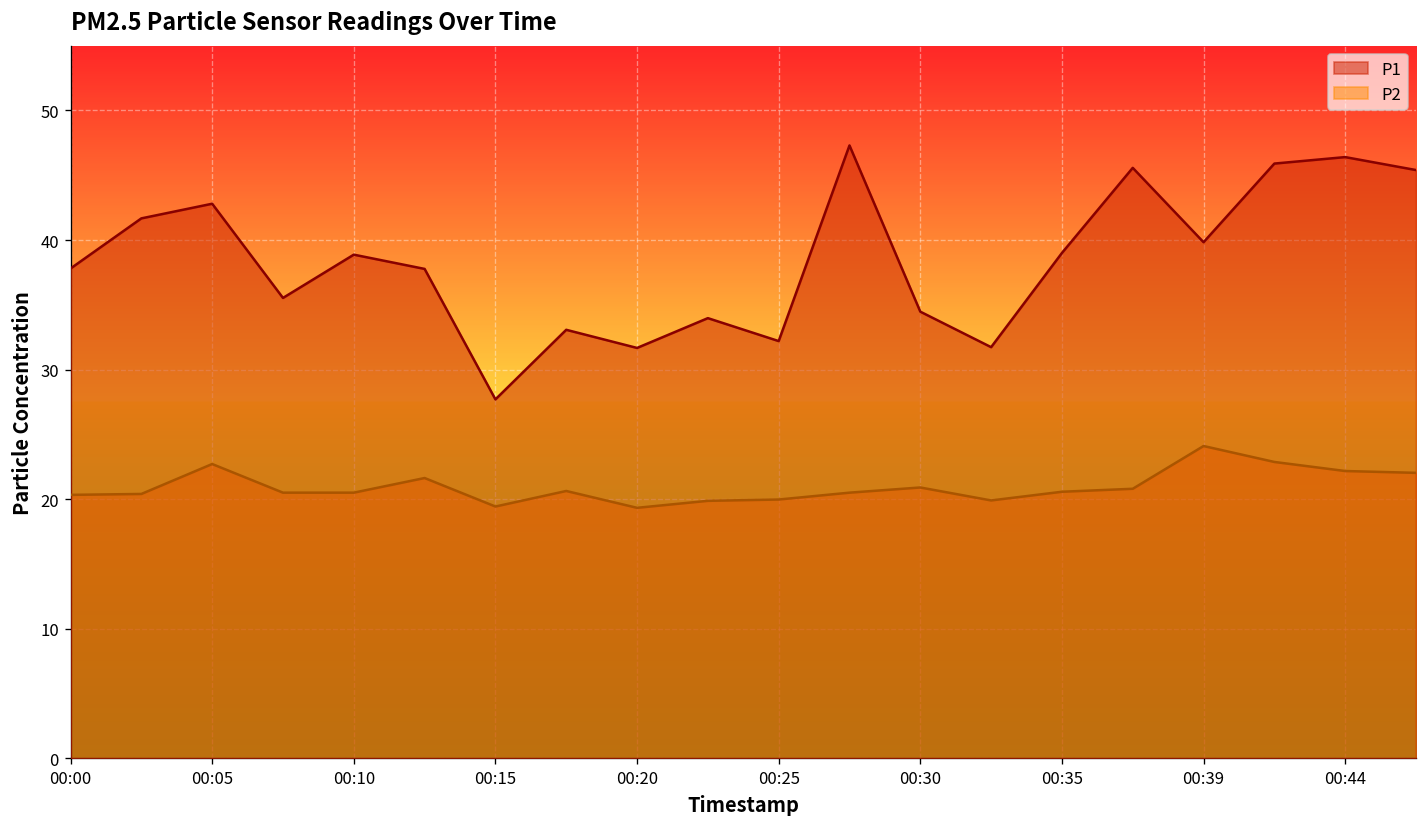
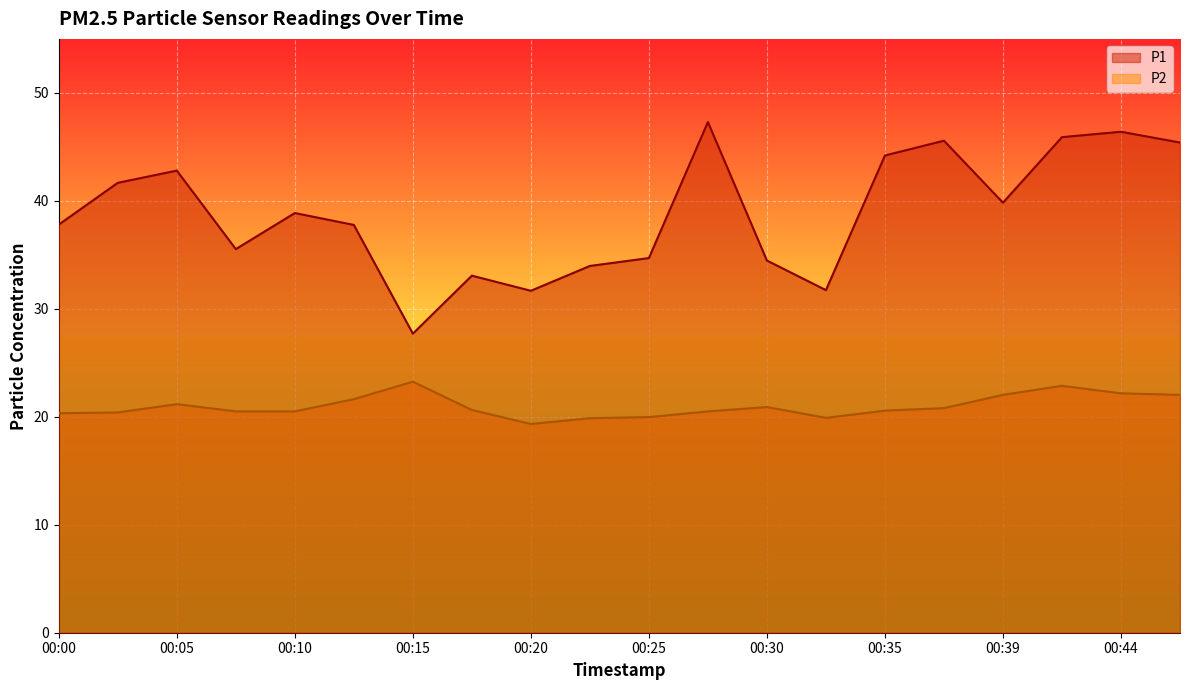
P2, 00:05: 22.7 -> 21.2
P2, 00:15: 19.4 -> 23.3
P1, 00:25: 32.2 -> 34.7
P1, 00:35: 39.0 -> 44.2
P2, 00:39: 24.1 -> 22.0
